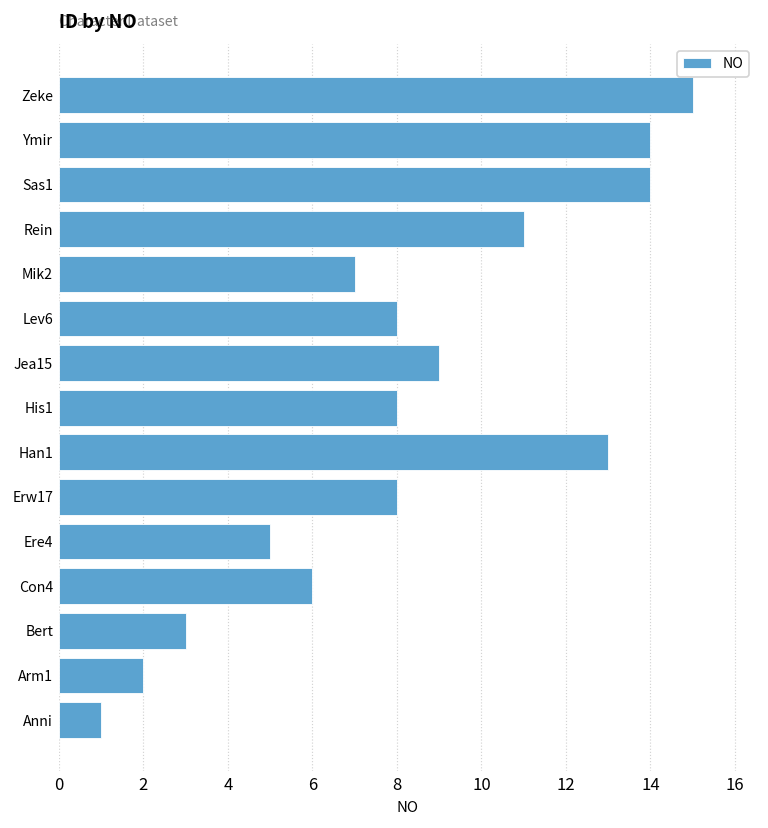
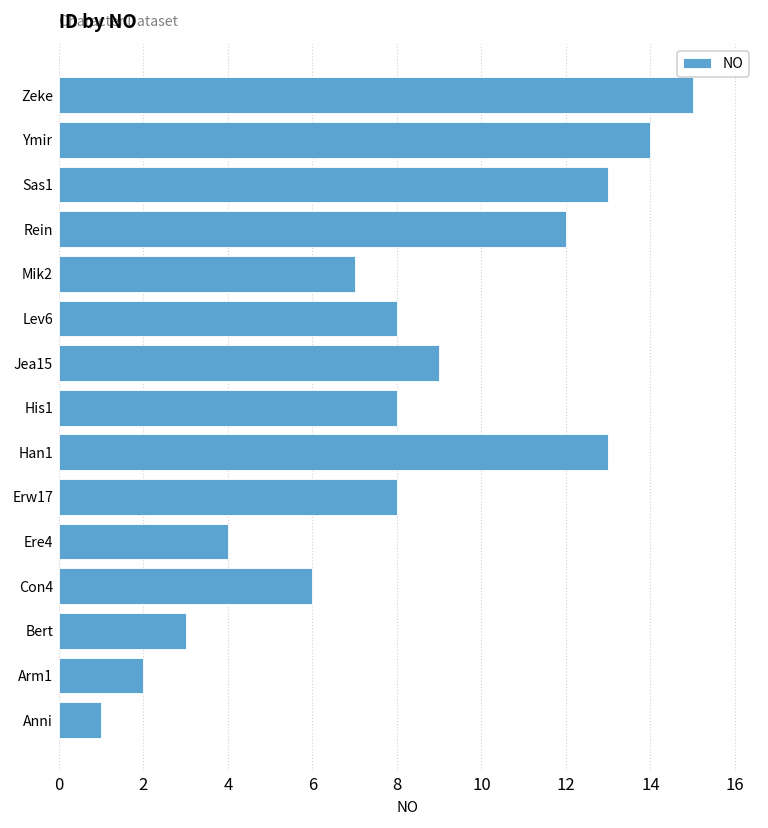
Sas1: 14 -> 13
Rein: 11 -> 12
Ere4: 5 -> 4
